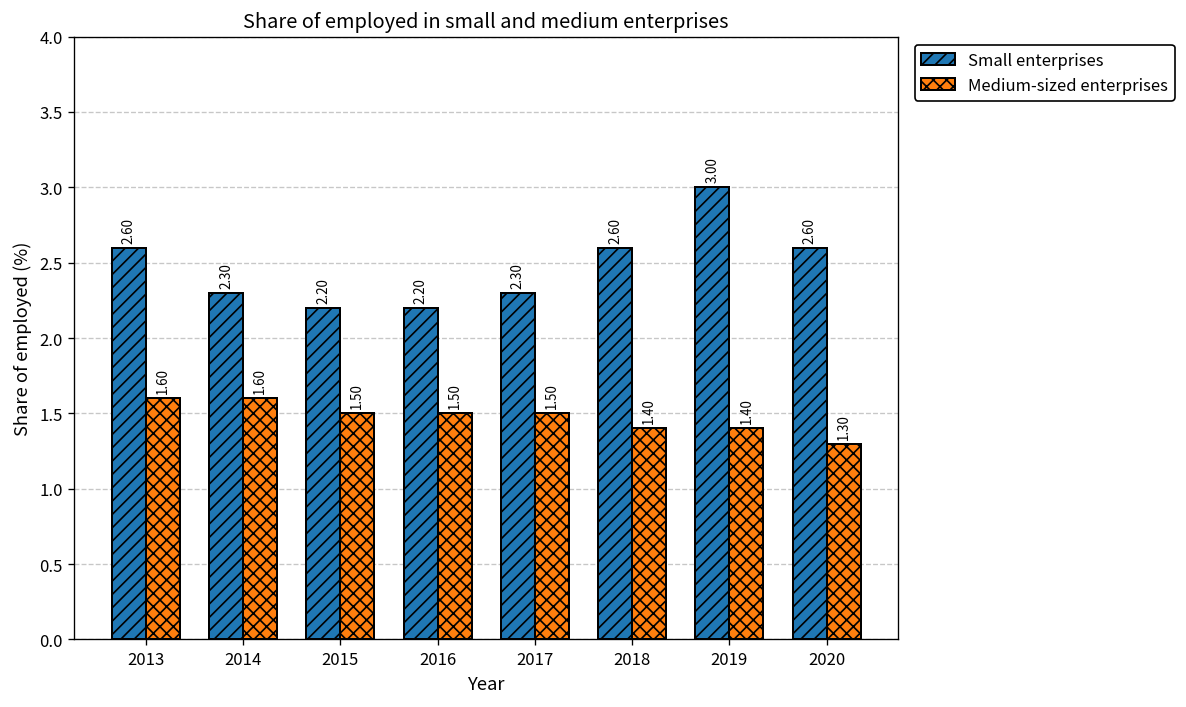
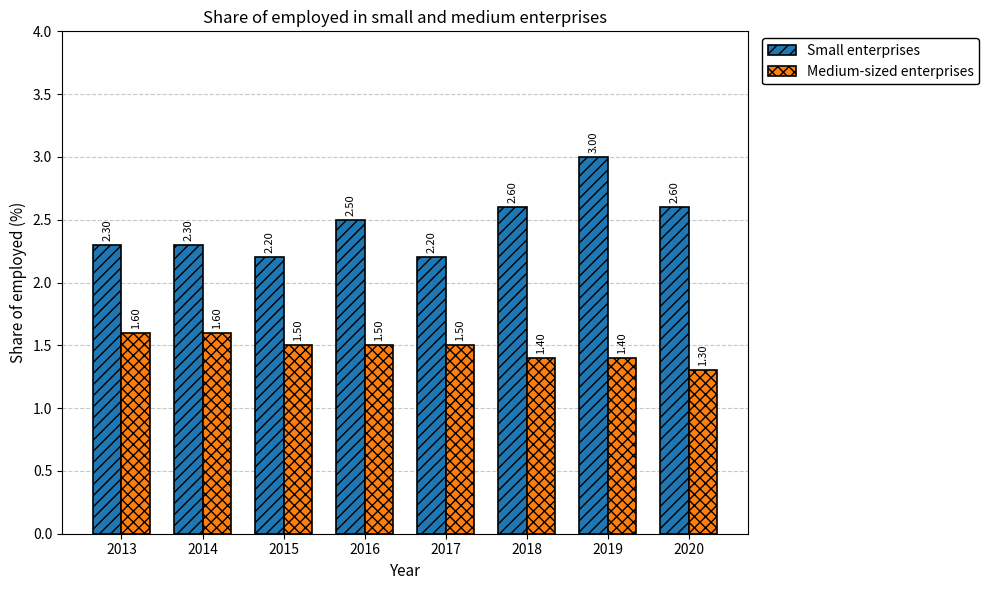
Small enterprises, 2013: 2.60 -> 2.30
Small enterprises, 2016: 2.20 -> 2.50
Small enterprises, 2017: 2.30 -> 2.20
